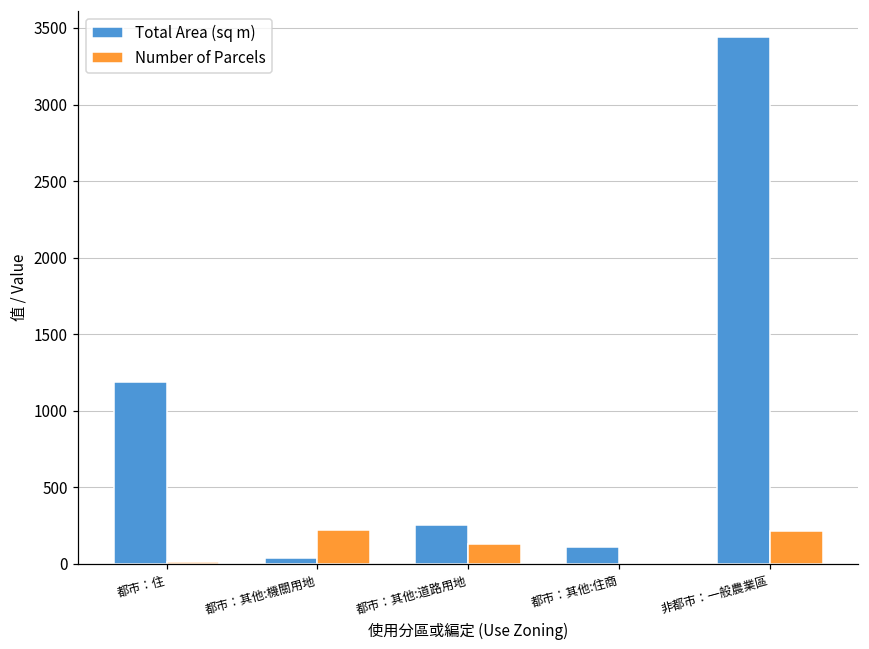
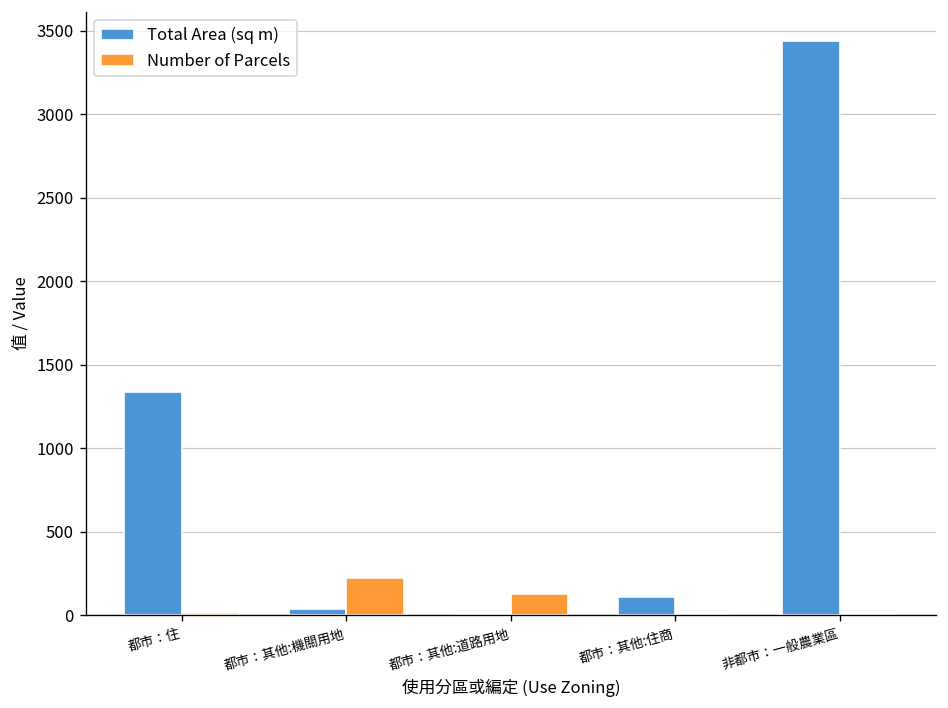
Total Area (sq m), 都市：住: 1190 -> 1340
Total Area (sq m), 都市：其他:道路用地: 250 -> 10
Number of Parcels, 非都市：一般農業區: 220 -> 0
